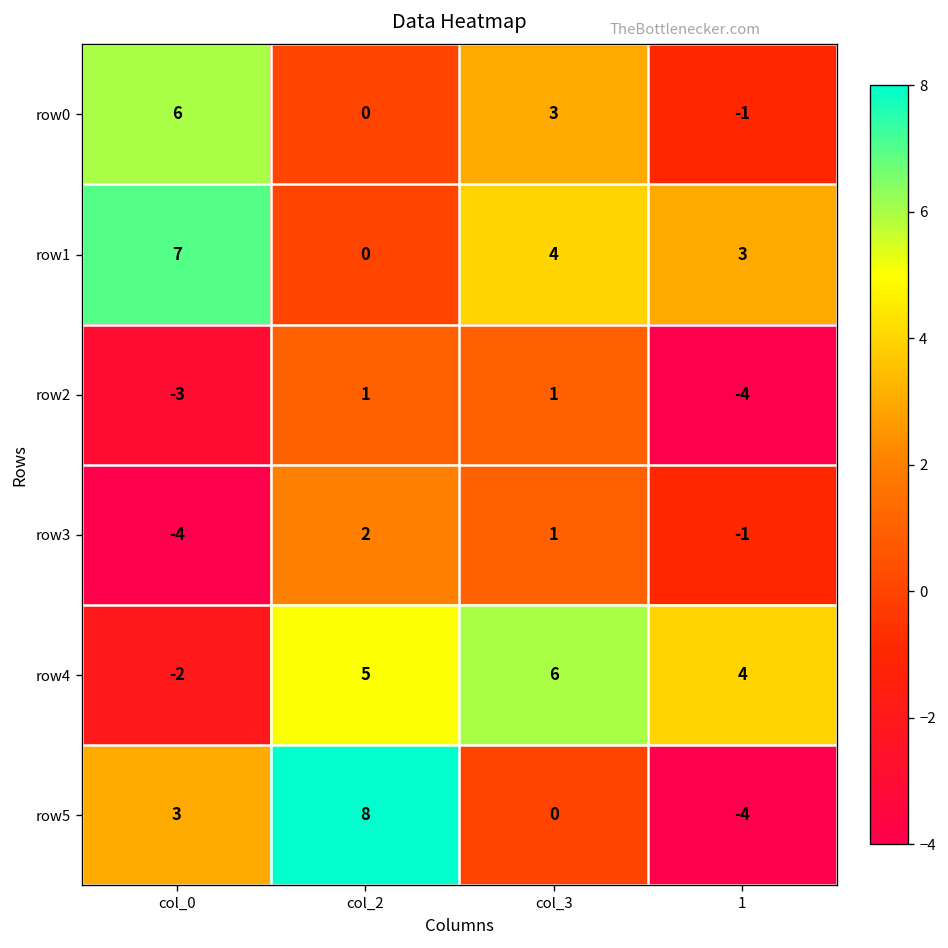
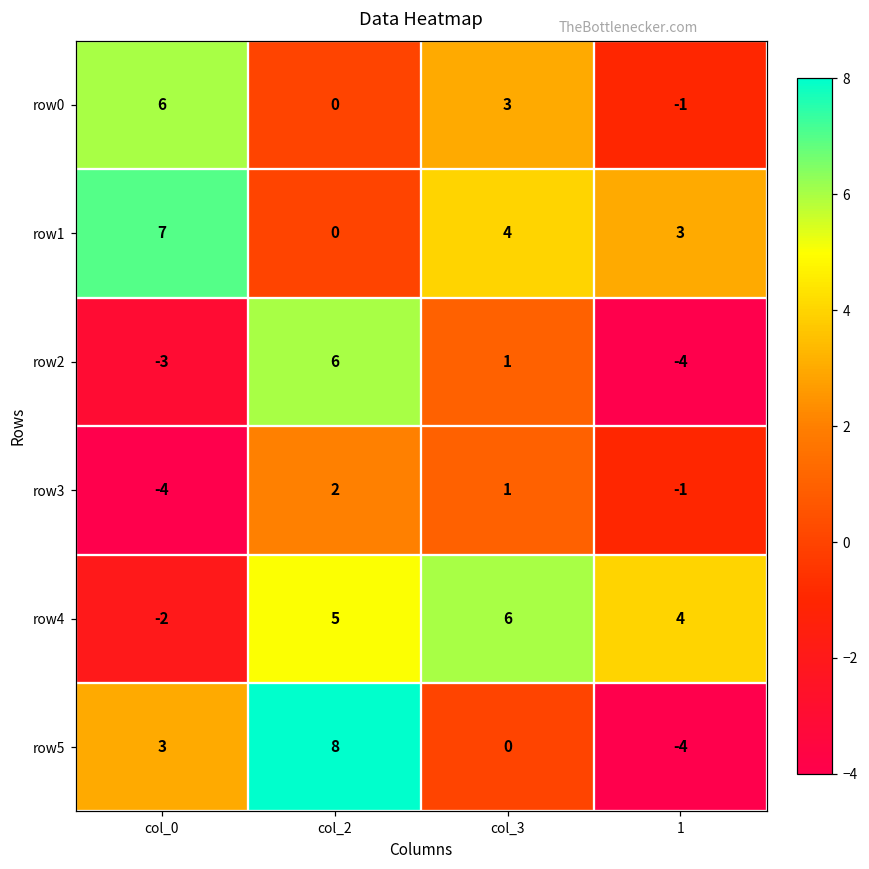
row2, col_2: 1 -> 6
